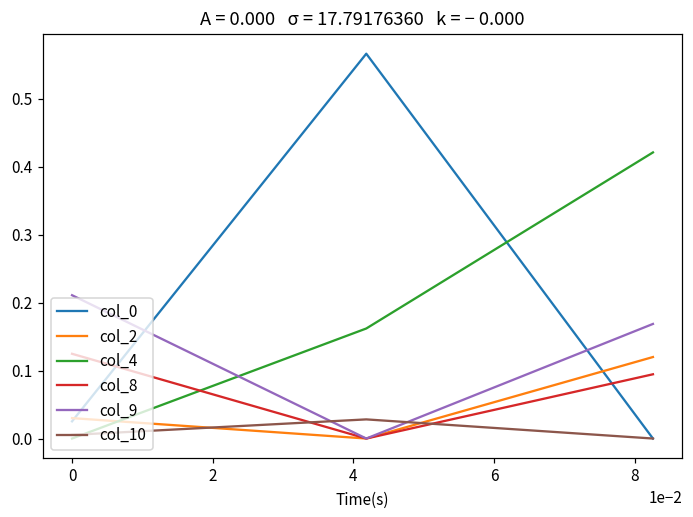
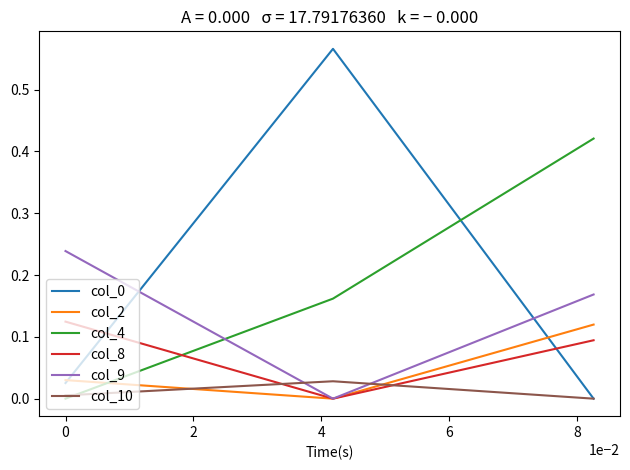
col_9, 0: 0.21 -> 0.24
